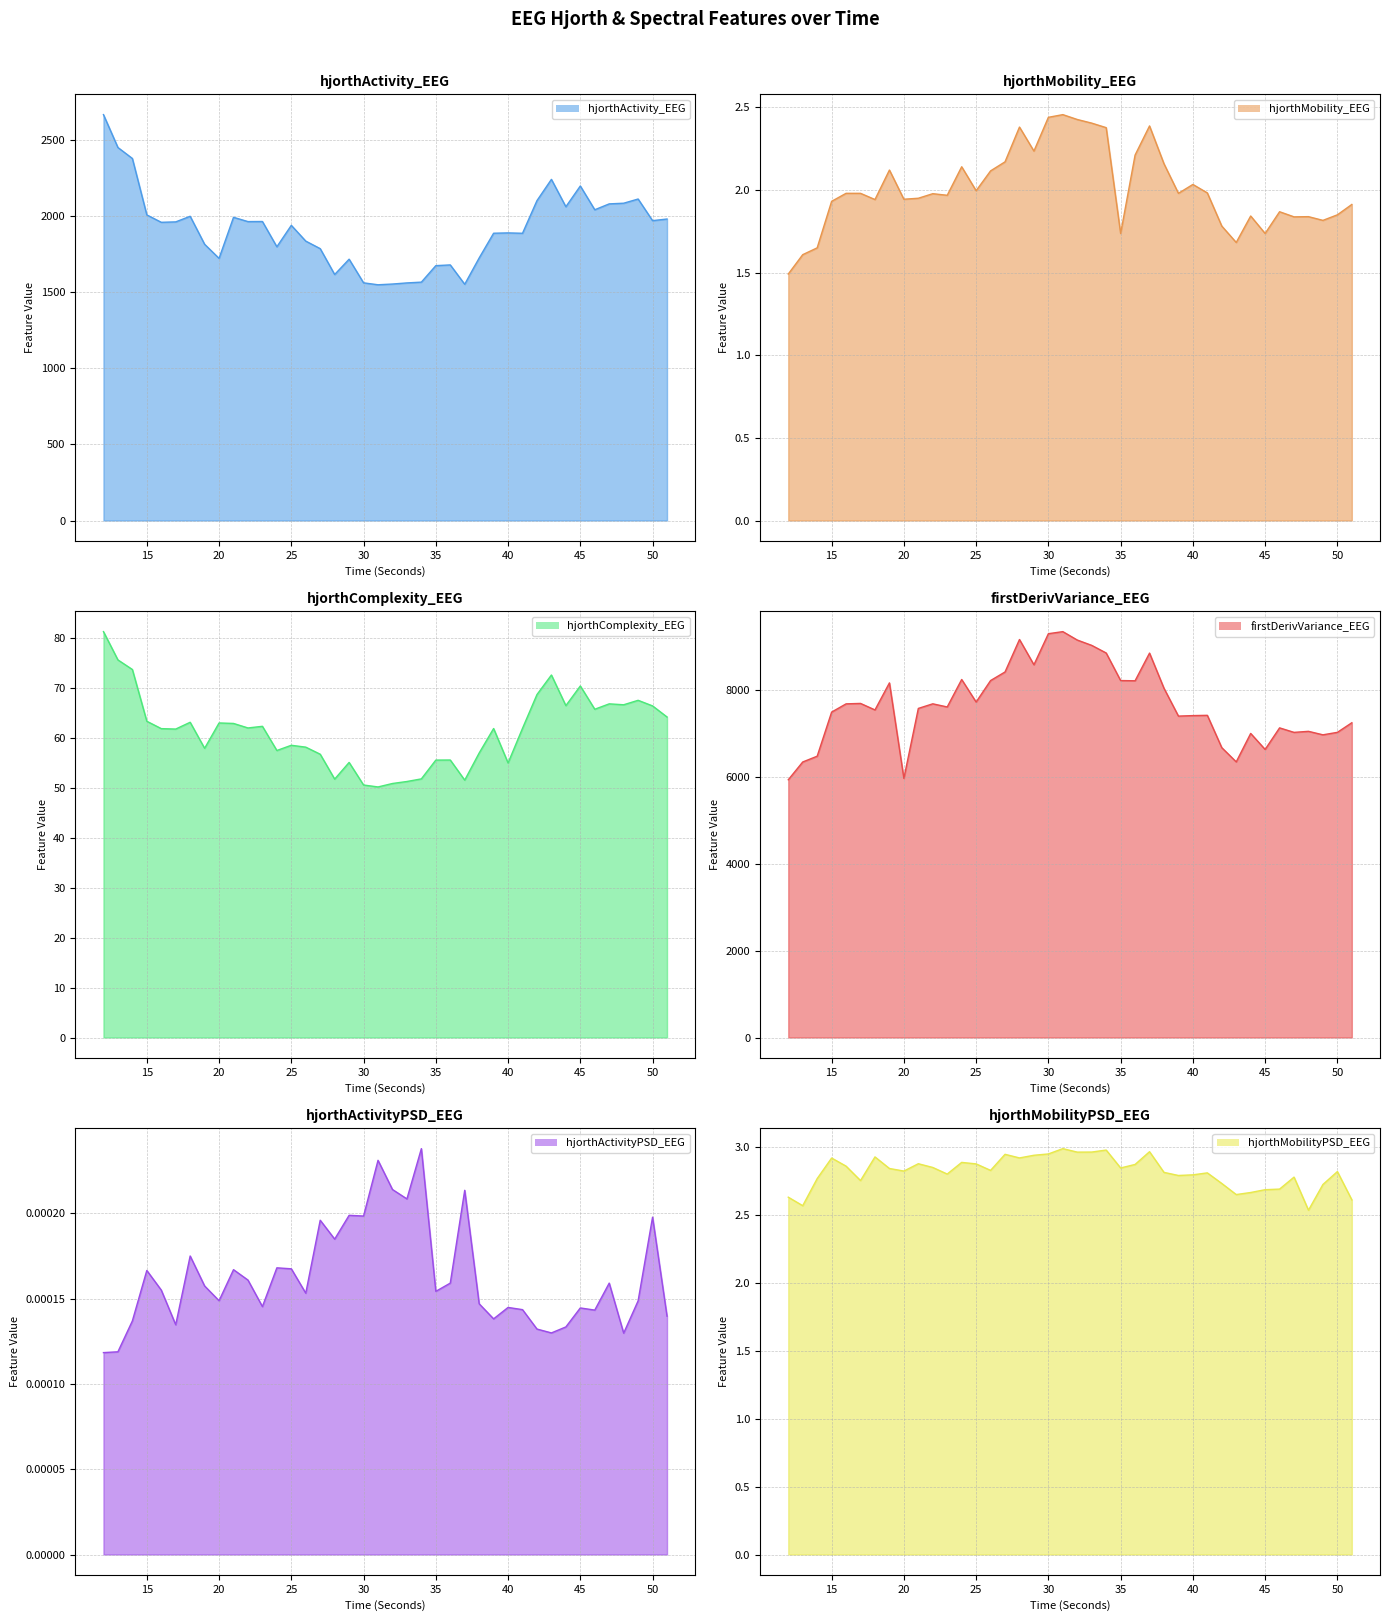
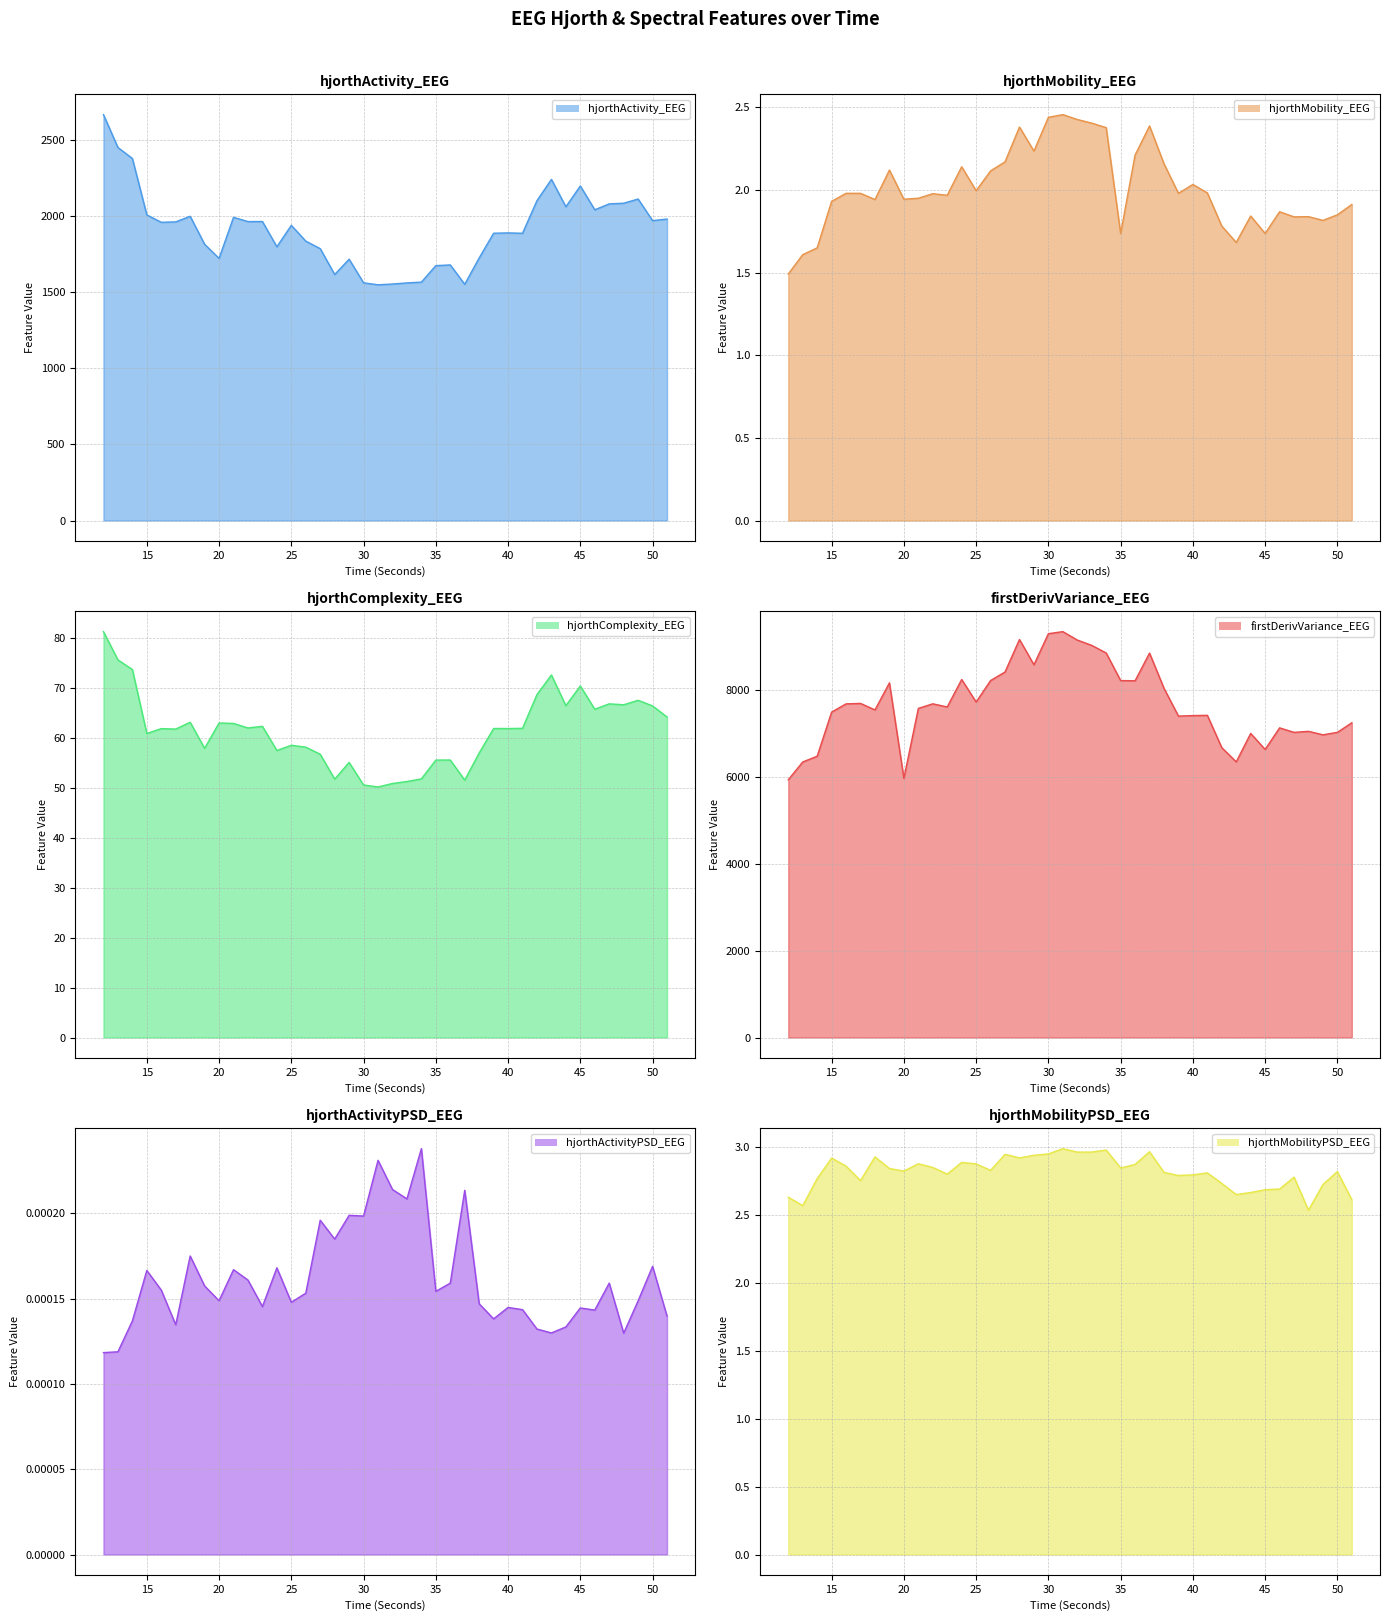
hjorthComplexity_EEG, 15: 63 -> 61
hjorthComplexity_EEG, 40: 55 -> 62
hjorthActivityPSD_EEG, 25: 0.000167 -> 0.000148
hjorthActivityPSD_EEG, 50: 0.000198 -> 0.000169
